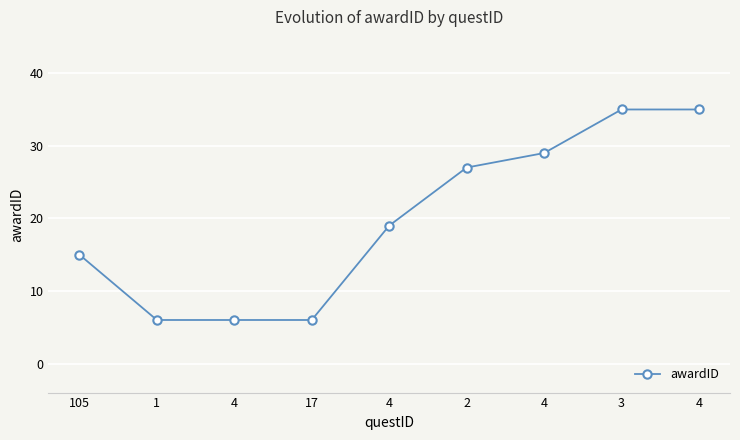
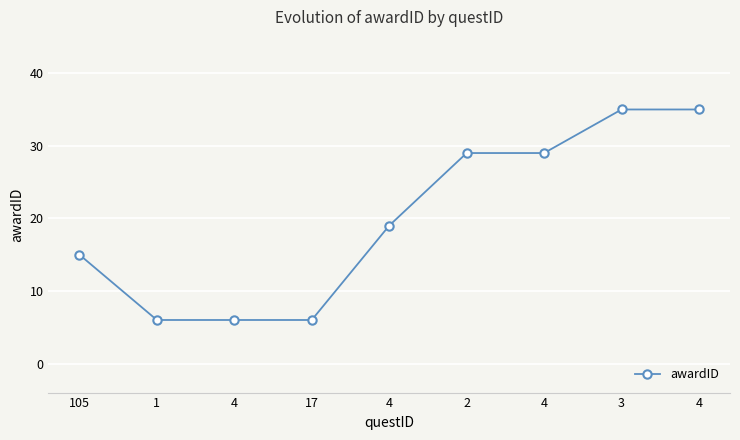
2: 27 -> 29
